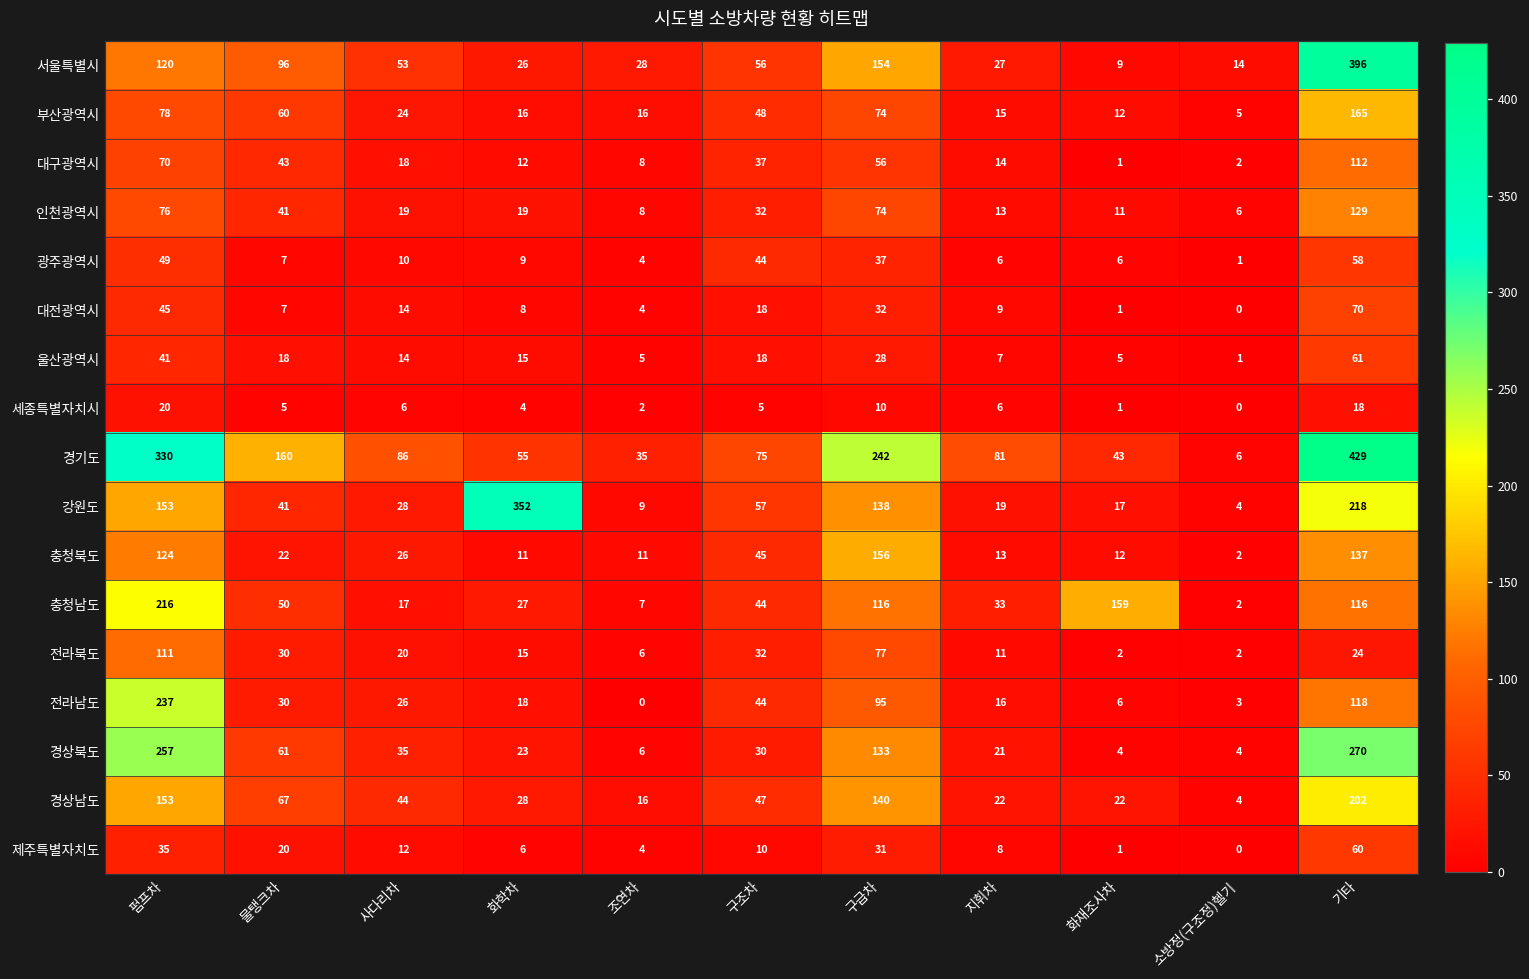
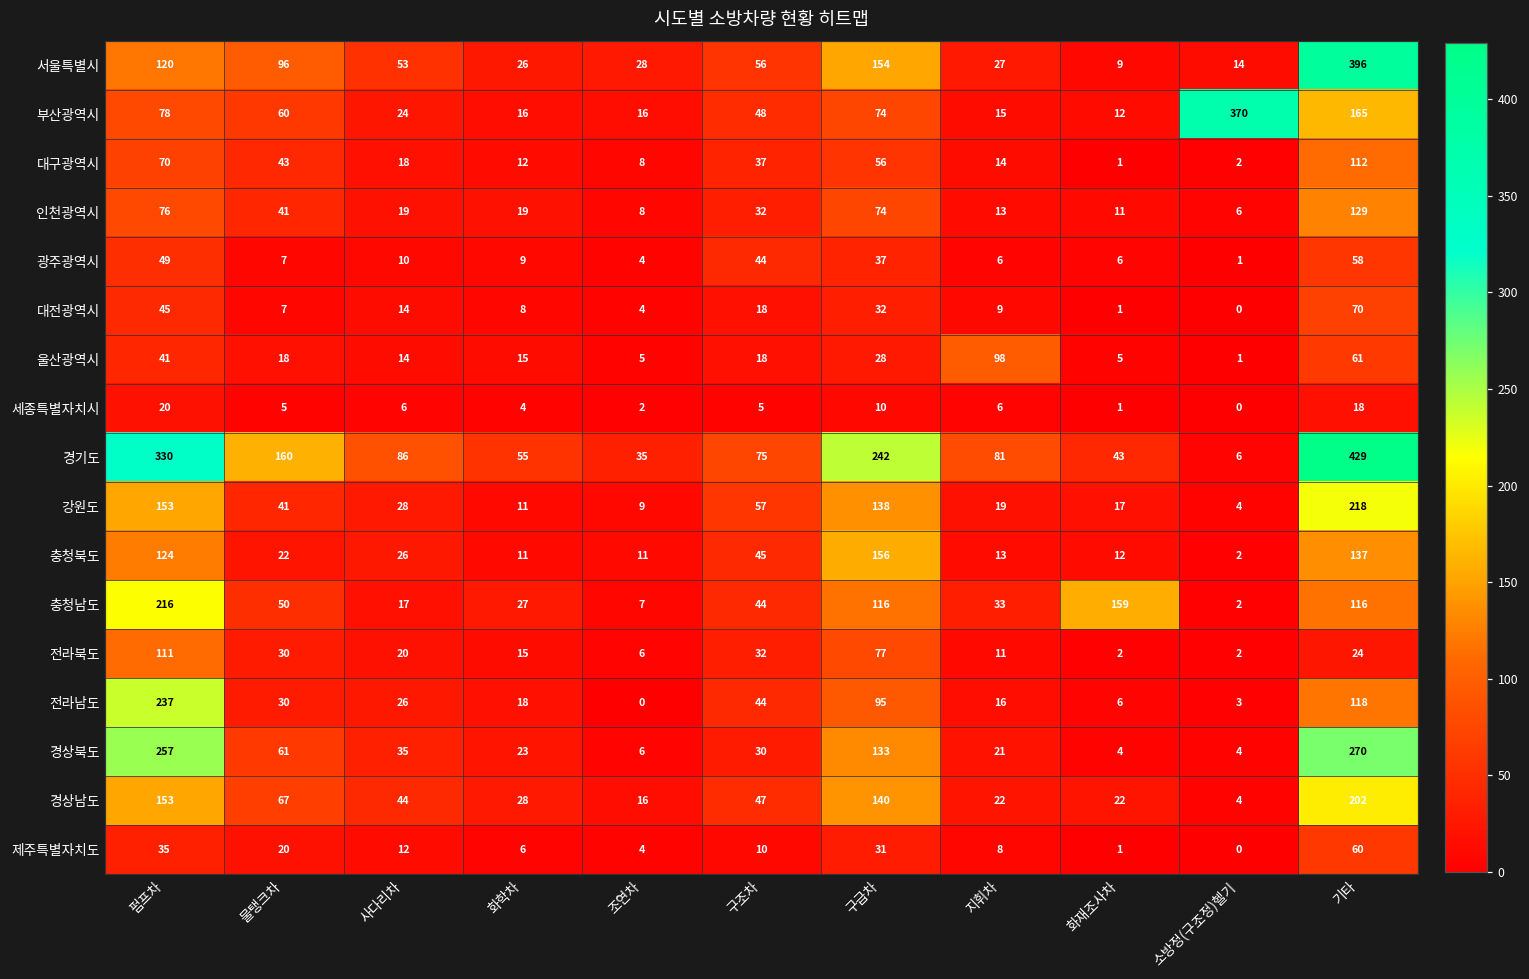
부산광역시, 소방정(구조정)헬기: 5 -> 370
울산광역시, 지휘차: 7 -> 98
강원도, 화학차: 352 -> 11
